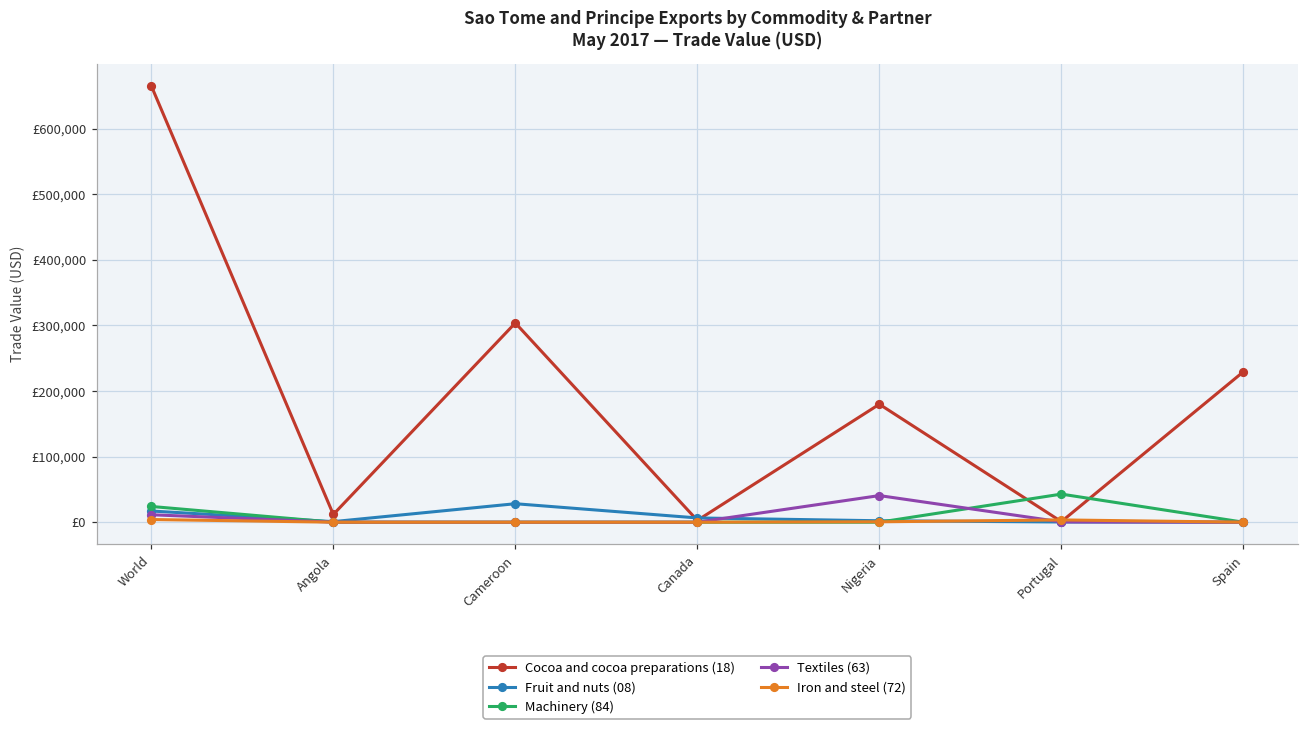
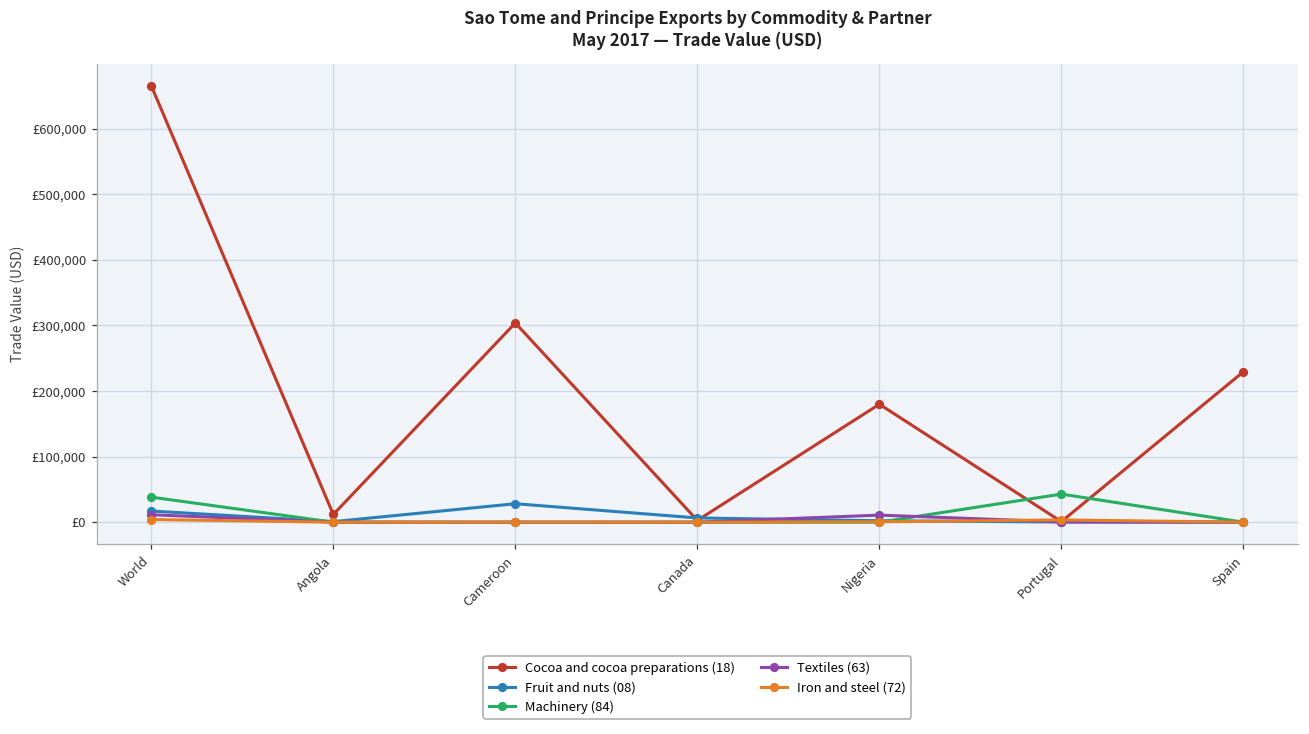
Machinery (84), World: £20,000 -> £40,000
Textiles (63), Nigeria: £40,000 -> £10,000
